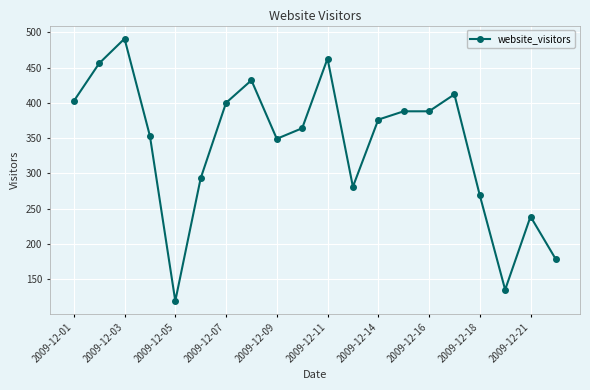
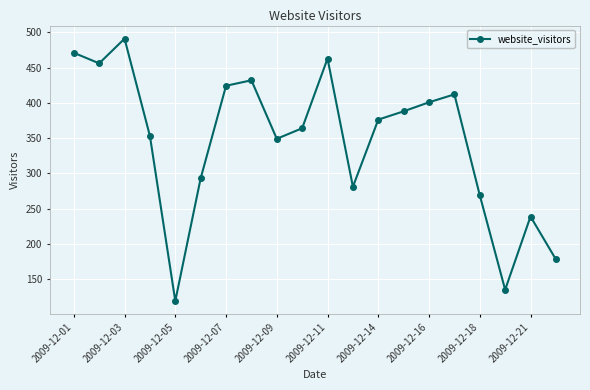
2009-12-01: 400 -> 470
2009-12-07: 400 -> 420
2009-12-16: 390 -> 400
